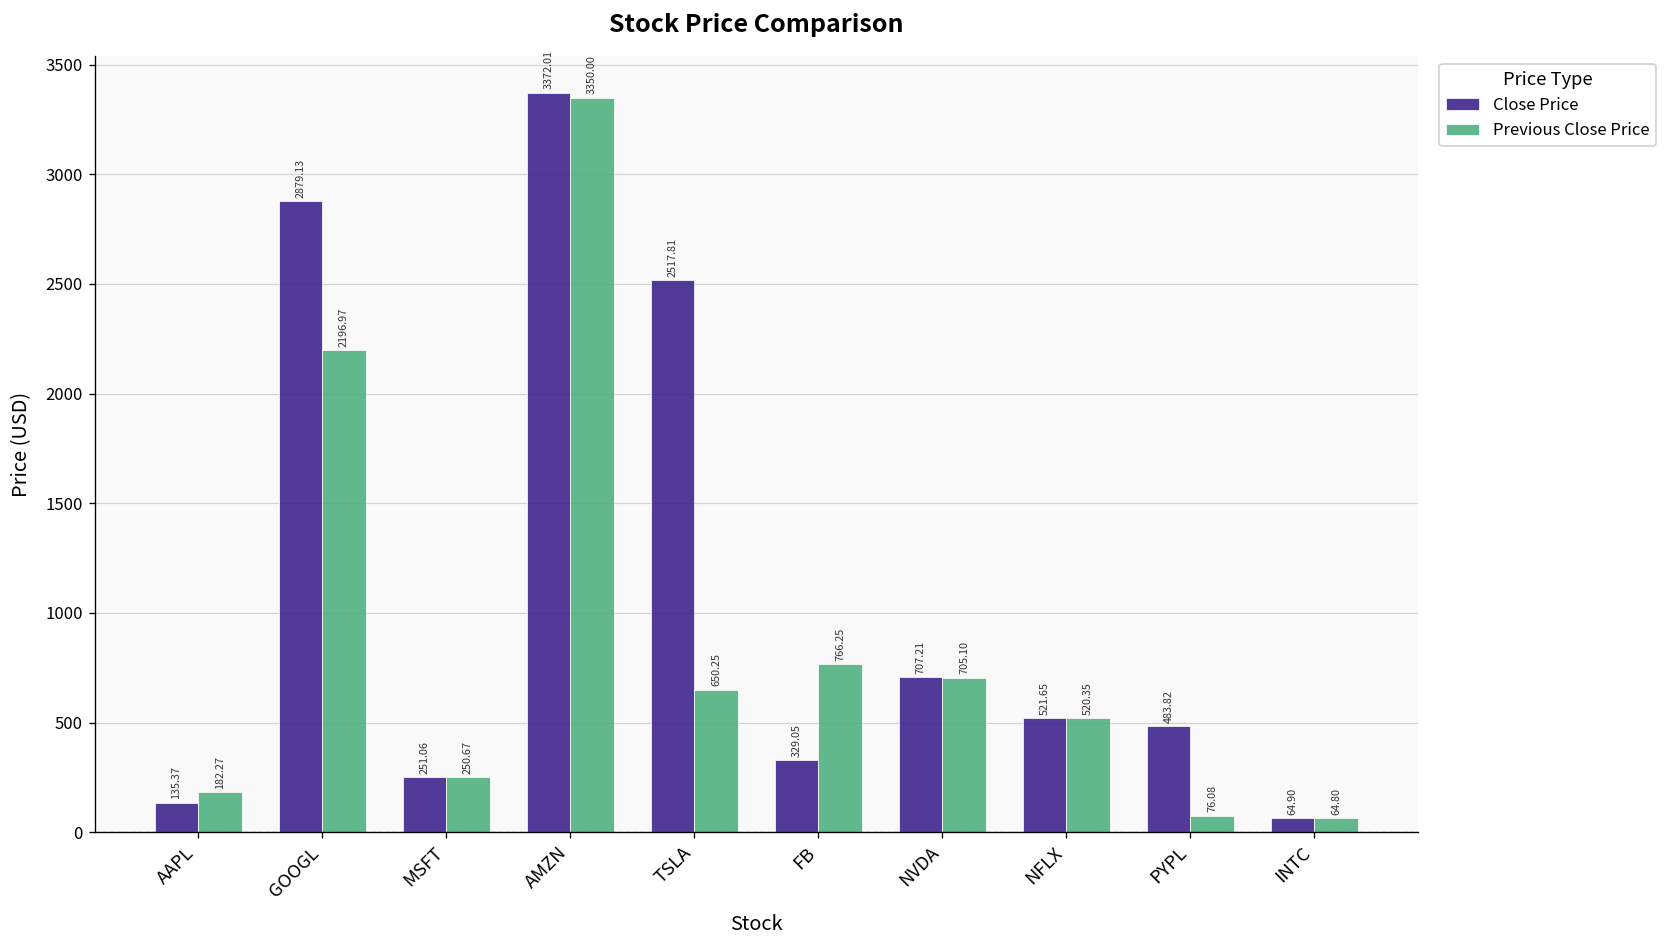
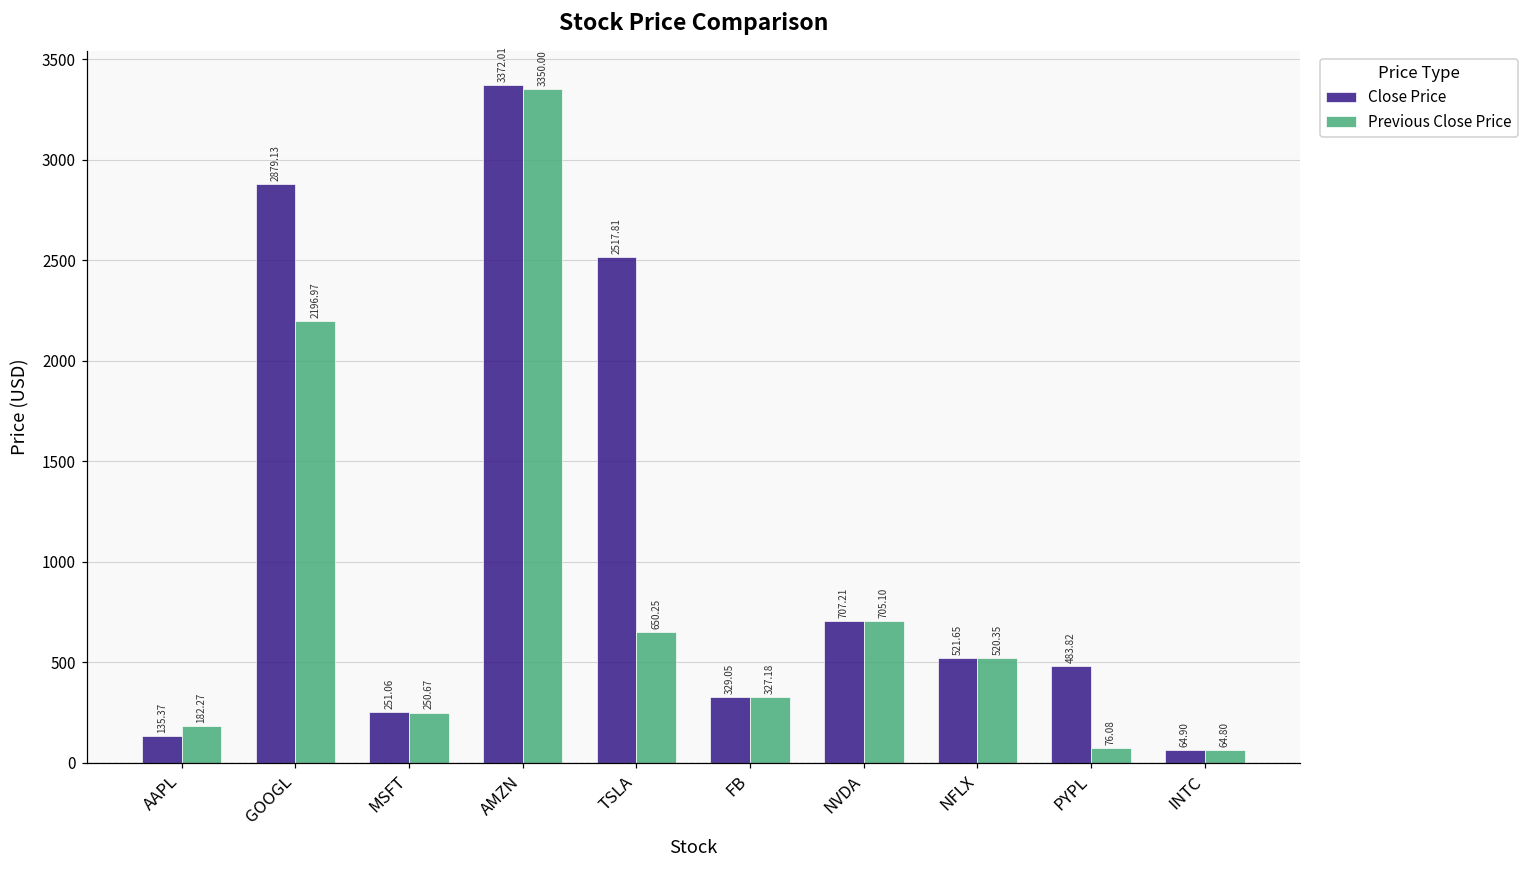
Previous Close Price, FB: 766.25 -> 327.18
